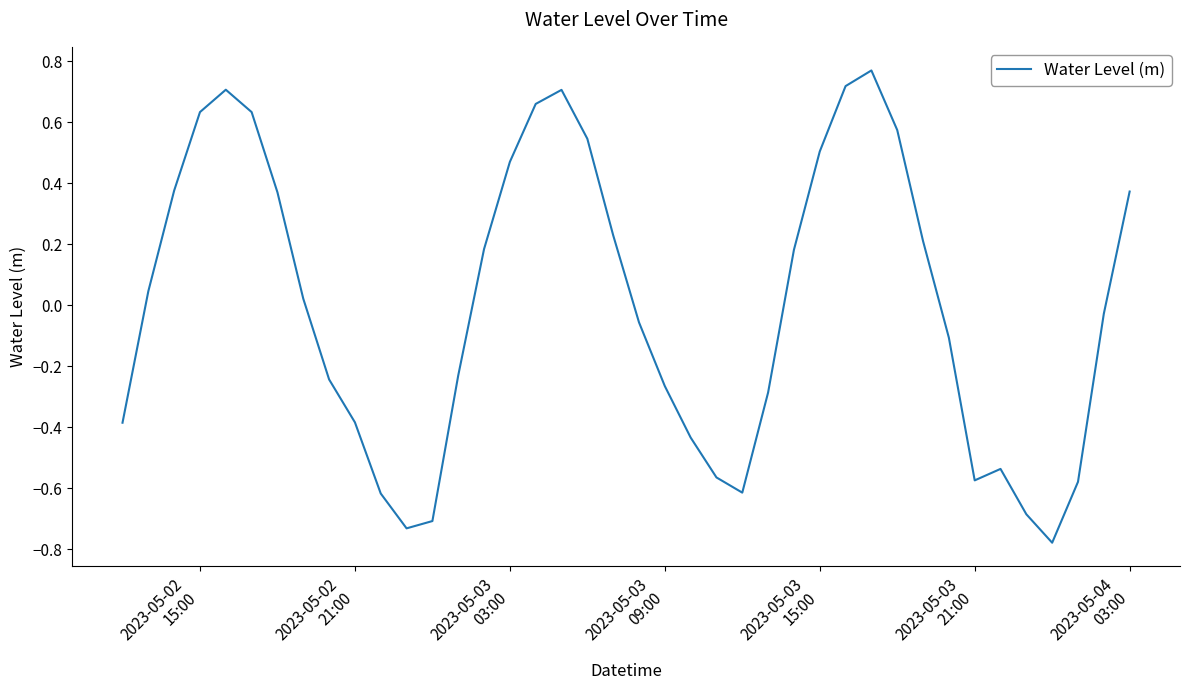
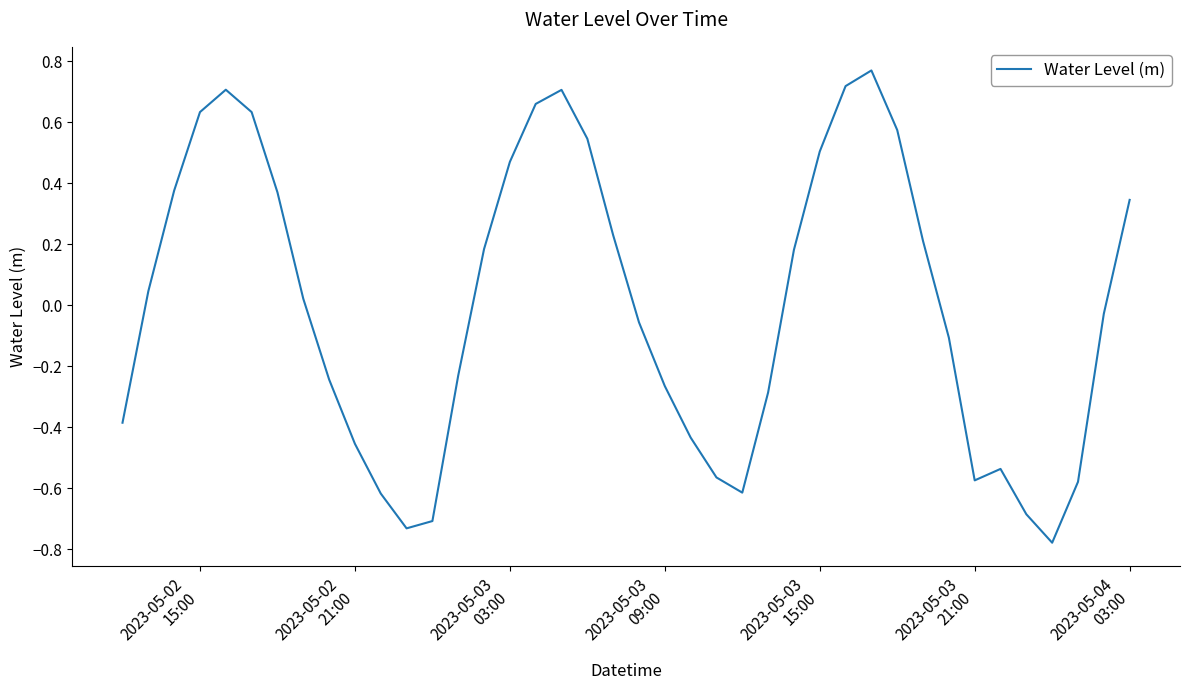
2023-05-02 21:00: -0.38 -> -0.45
2023-05-04 03:00: 0.37 -> 0.35
